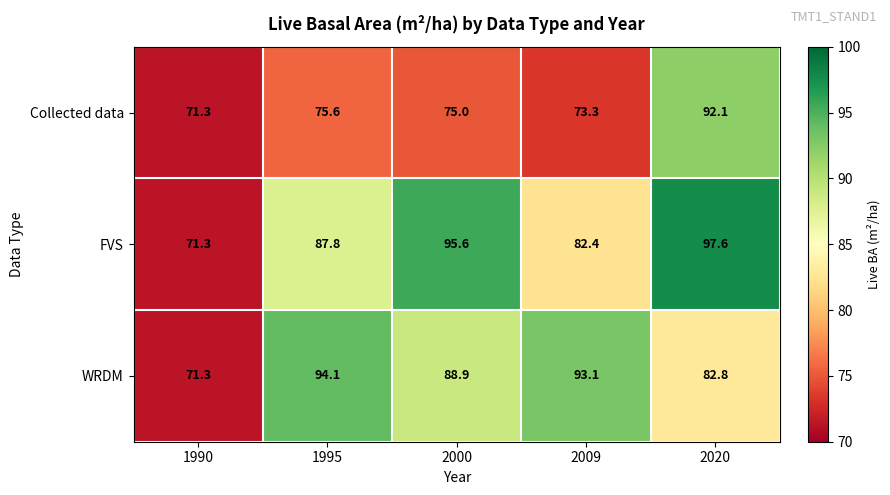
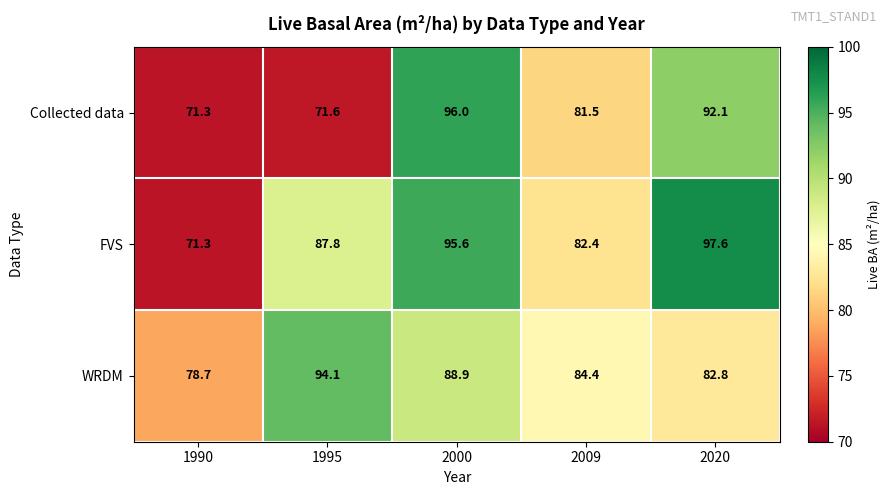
Collected data, 1995: 75.6 -> 71.6
Collected data, 2000: 75.0 -> 96.0
Collected data, 2009: 73.3 -> 81.5
WRDM, 1990: 71.3 -> 78.7
WRDM, 2009: 93.1 -> 84.4
